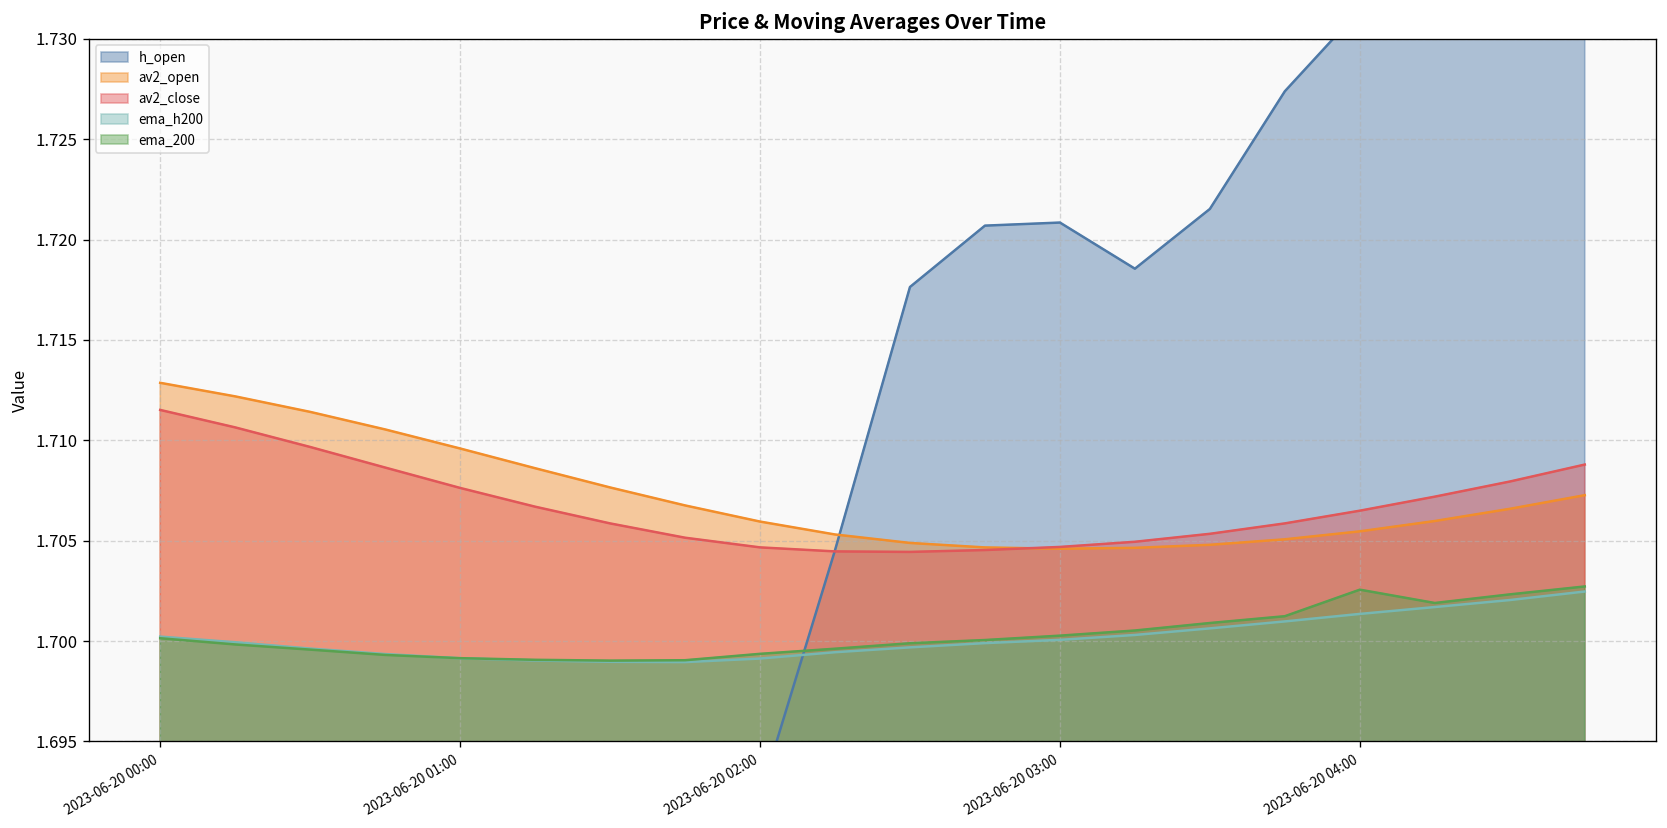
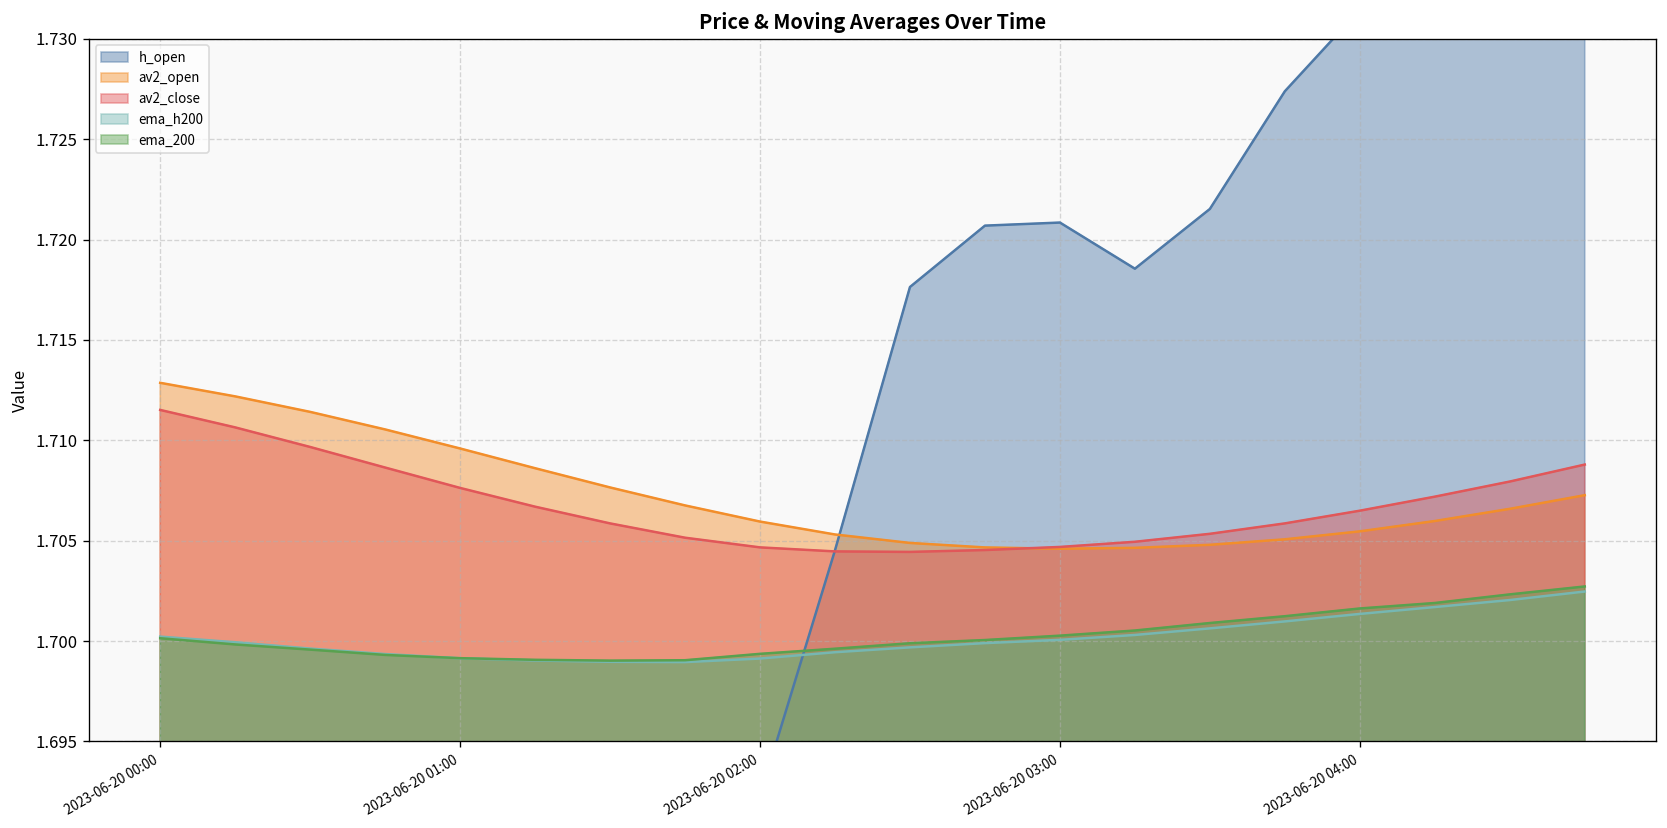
ema_200, 2023-06-20 04:00: 1.7026 -> 1.7016
